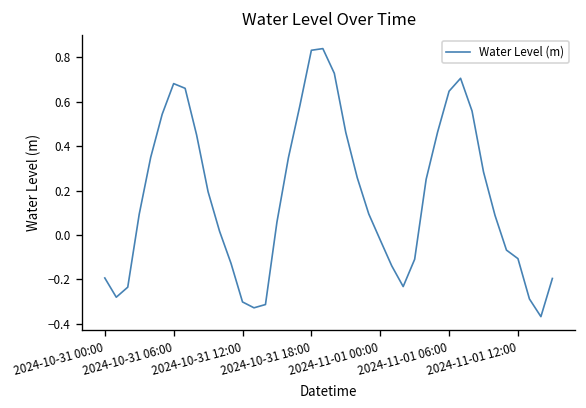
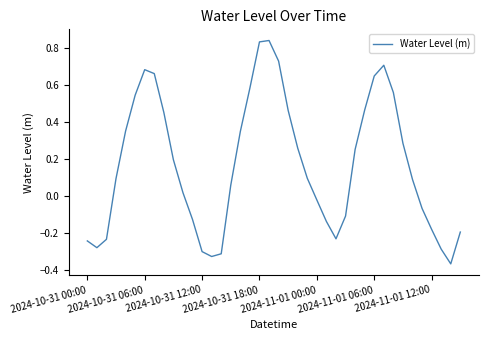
2024-10-31 00:00: -0.19 -> -0.24
2024-11-01 12:00: -0.11 -> -0.18
